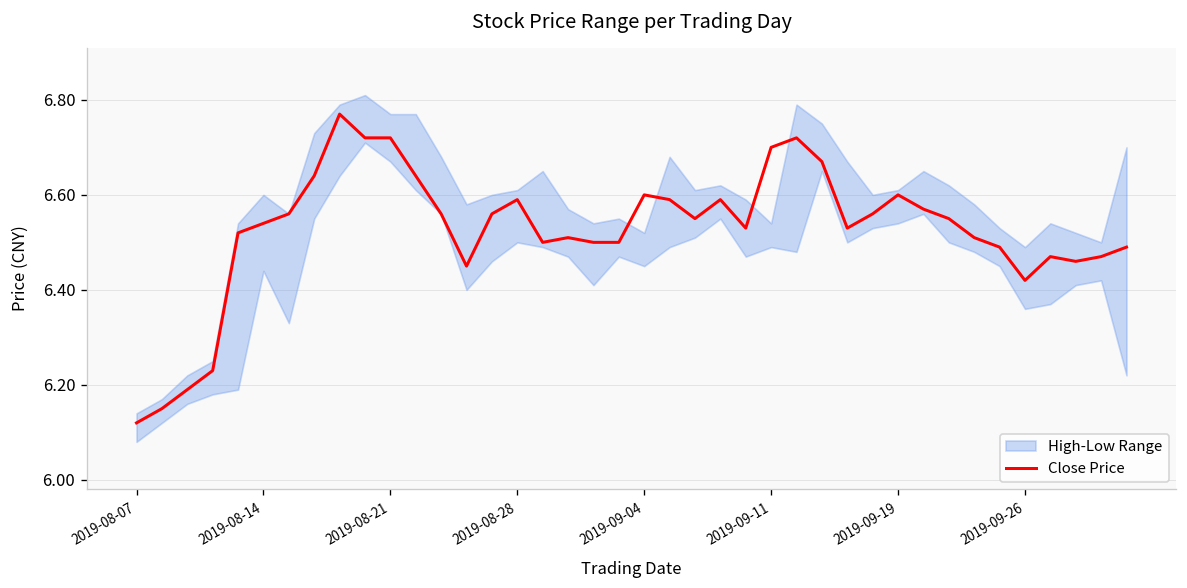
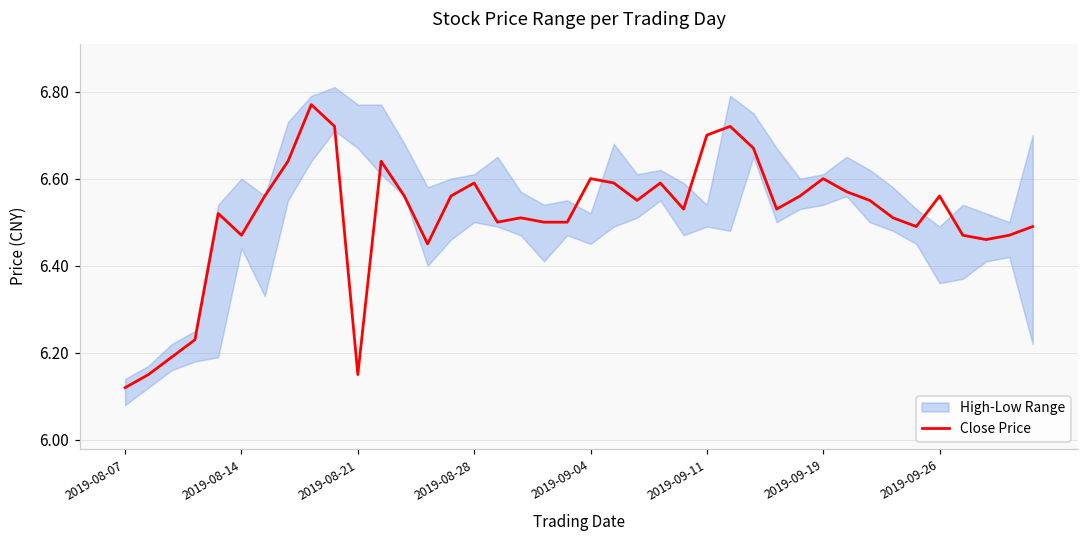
Close Price, 2019-08-14: 6.54 -> 6.47
Close Price, 2019-08-21: 6.72 -> 6.15
Close Price, 2019-09-26: 6.42 -> 6.56
